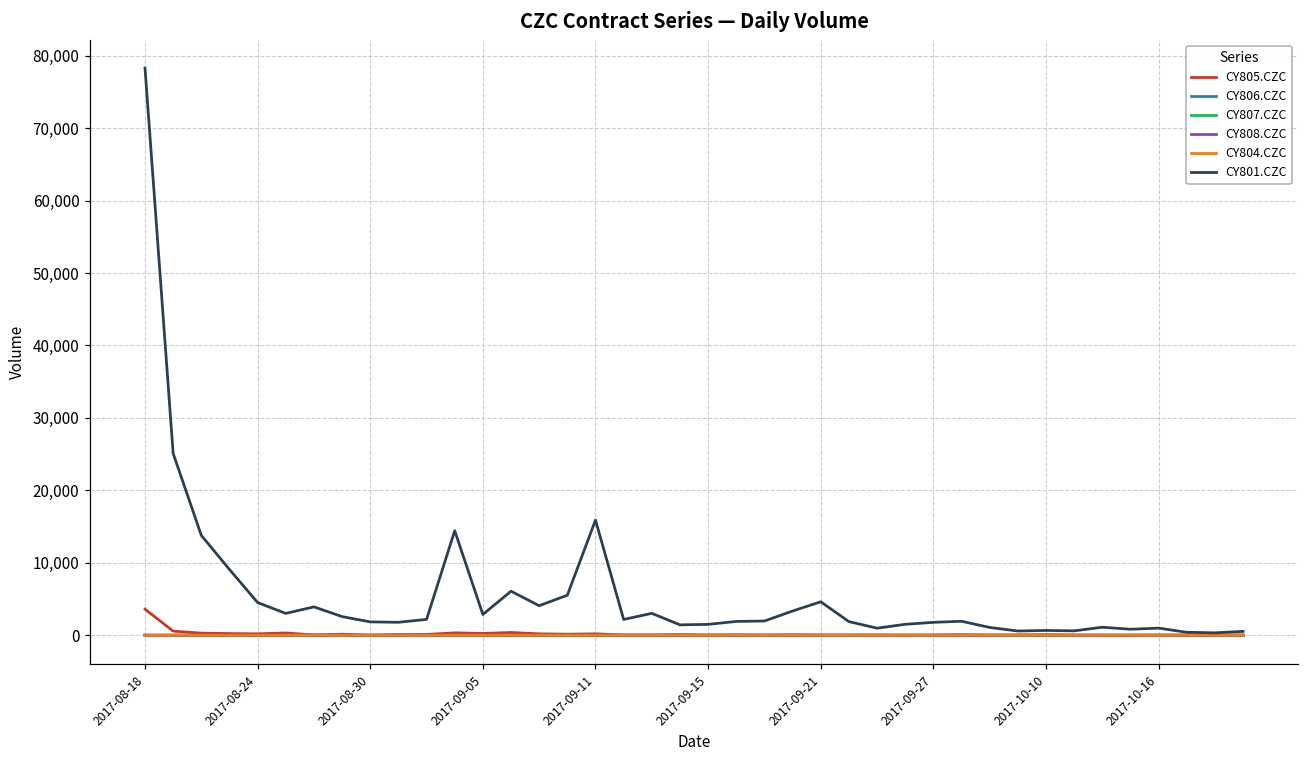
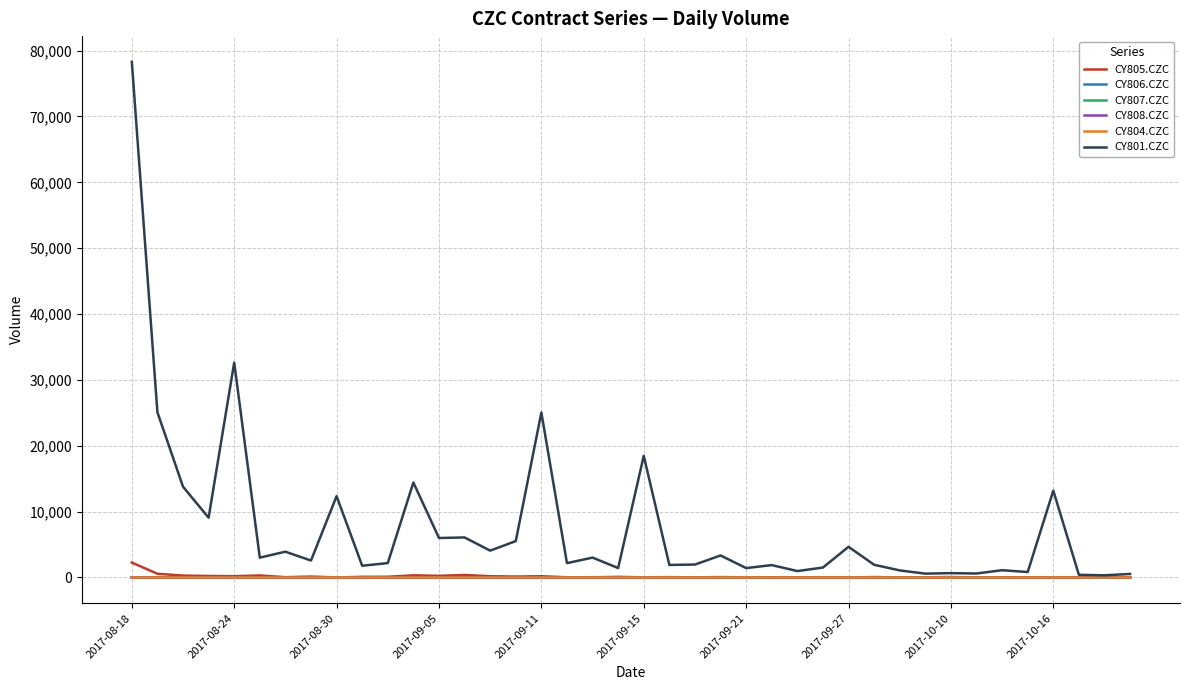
CY805.CZC, 2017-08-18: 4,000 -> 2,000
CY801.CZC, 2017-08-24: 5,000 -> 33,000
CY801.CZC, 2017-08-30: 2,000 -> 12,000
CY801.CZC, 2017-09-05: 3,000 -> 6,000
CY801.CZC, 2017-09-11: 16,000 -> 25,000
CY801.CZC, 2017-09-15: 1,000 -> 18,000
CY801.CZC, 2017-09-21: 5,000 -> 1,000
CY801.CZC, 2017-09-27: 2,000 -> 5,000
CY801.CZC, 2017-10-16: 1,000 -> 13,000
